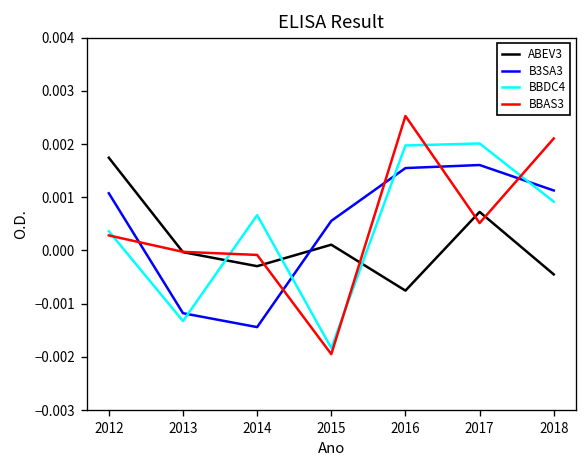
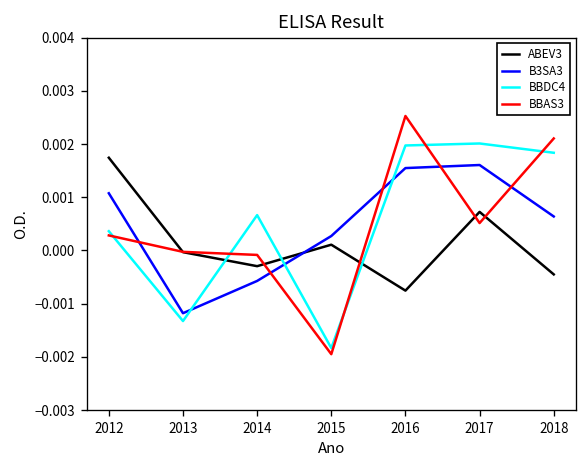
B3SA3, 2014: -0.0014 -> -0.0006
B3SA3, 2015: 0.0006 -> 0.0003
B3SA3, 2018: 0.0011 -> 0.0006
BBDC4, 2018: 0.0009 -> 0.0018
